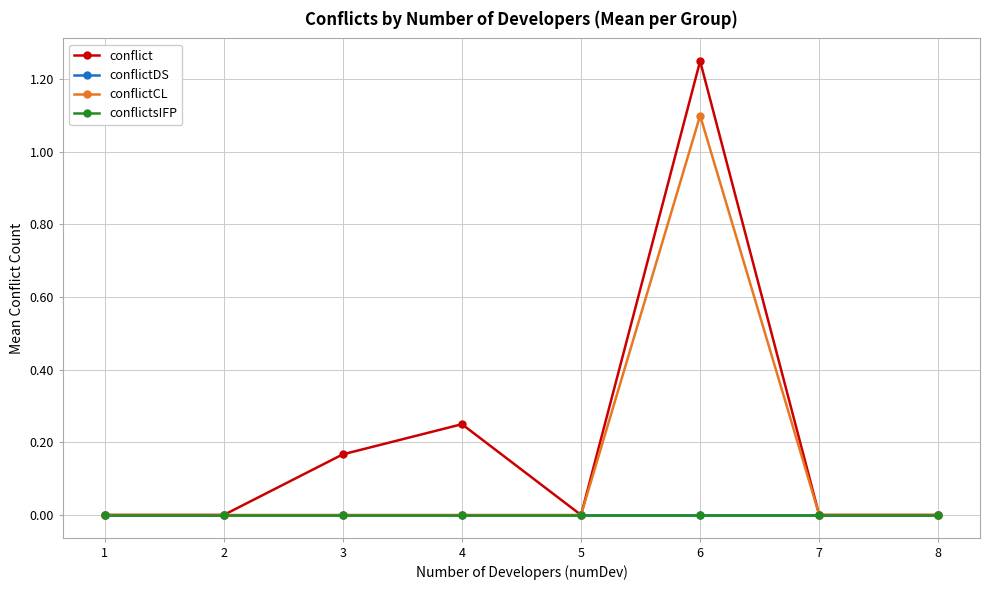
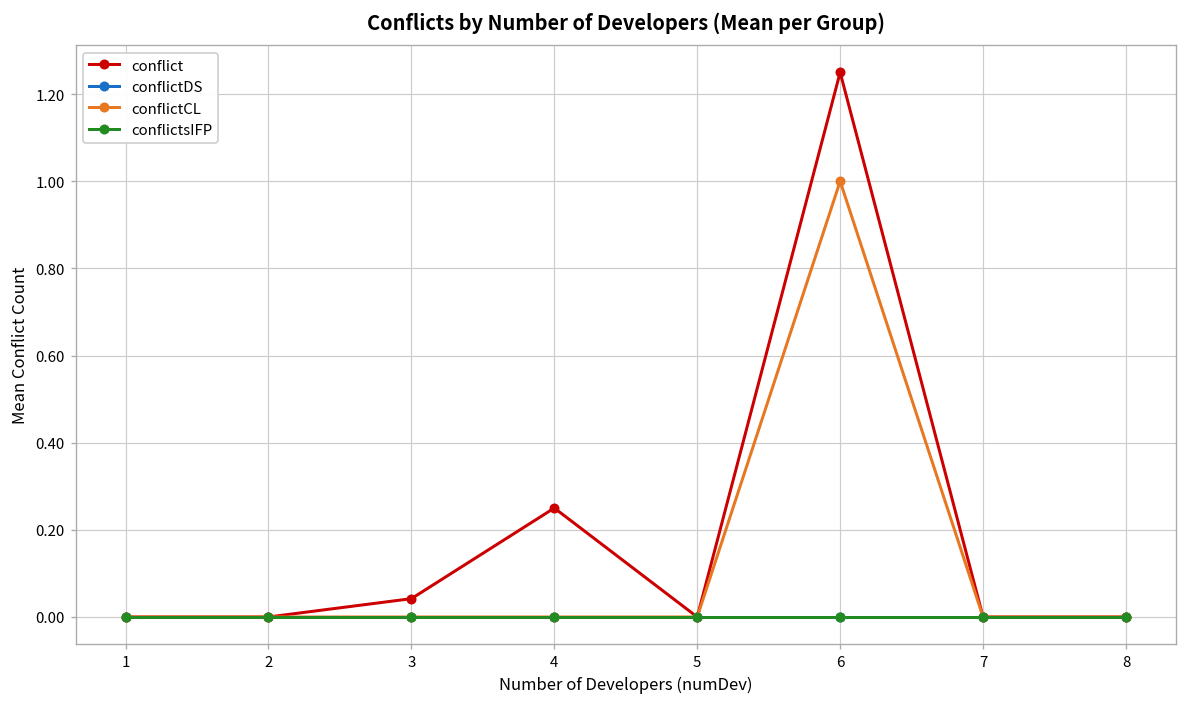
conflict, 3: 0.17 -> 0.04
conflictCL, 6: 1.1 -> 1.0
